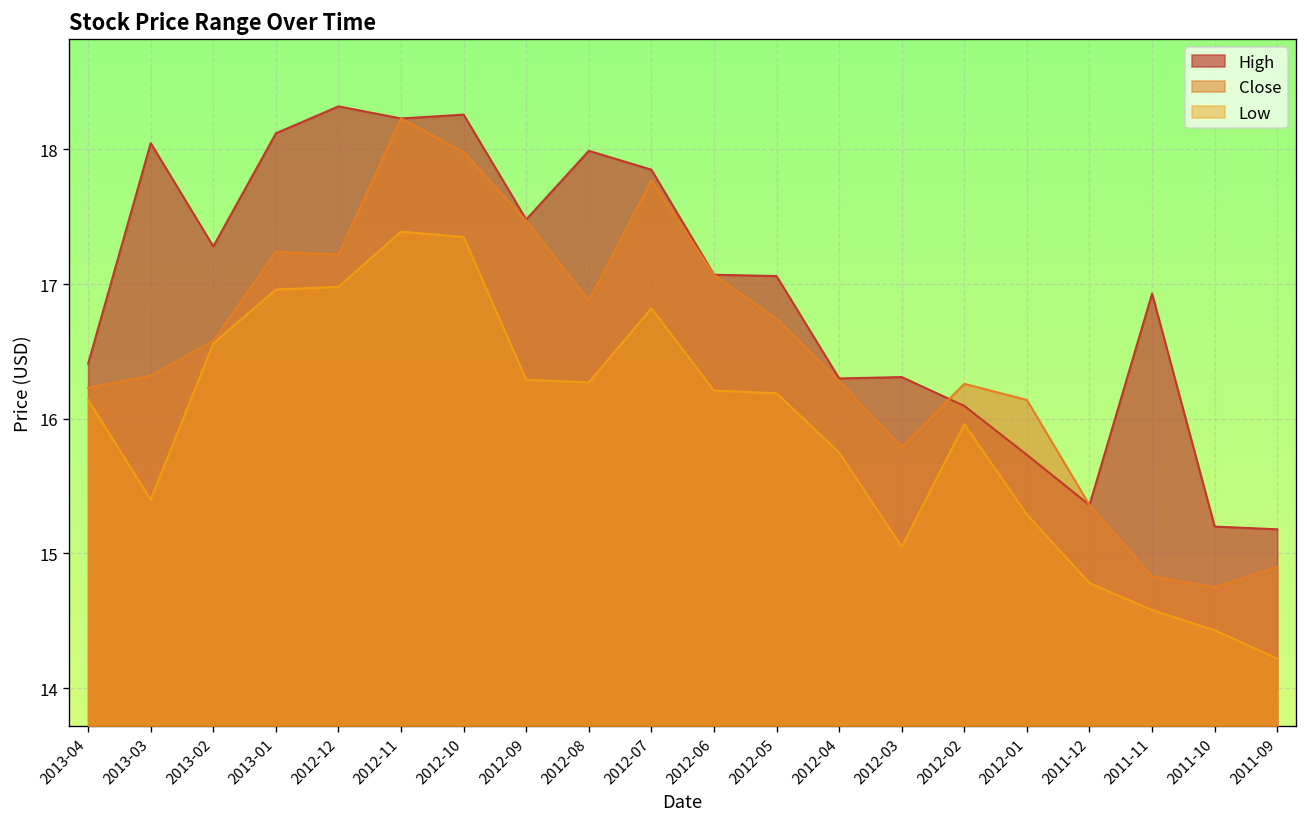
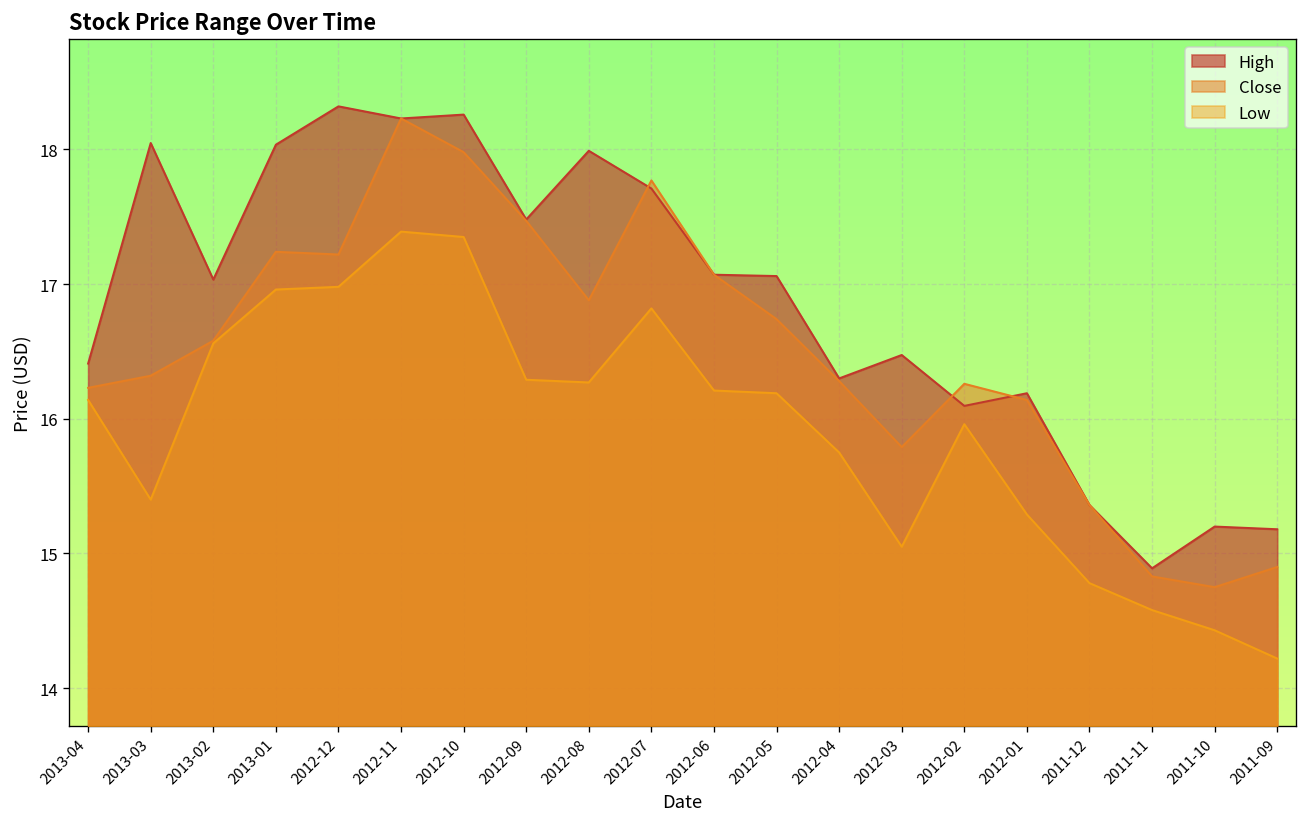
High, 2013-02: 17.28 -> 17.03
High, 2013-01: 18.12 -> 18.04
High, 2012-07: 17.85 -> 17.71
High, 2012-03: 16.31 -> 16.47
High, 2012-01: 15.73 -> 16.19
High, 2011-11: 16.93 -> 14.89
